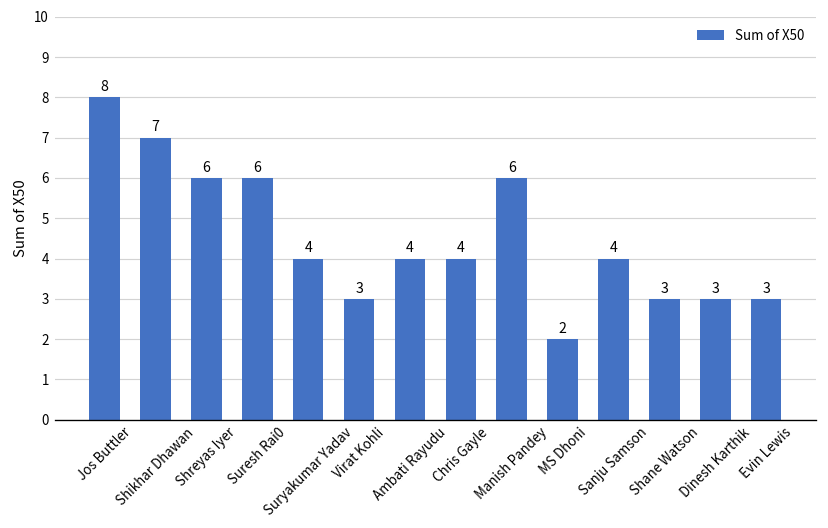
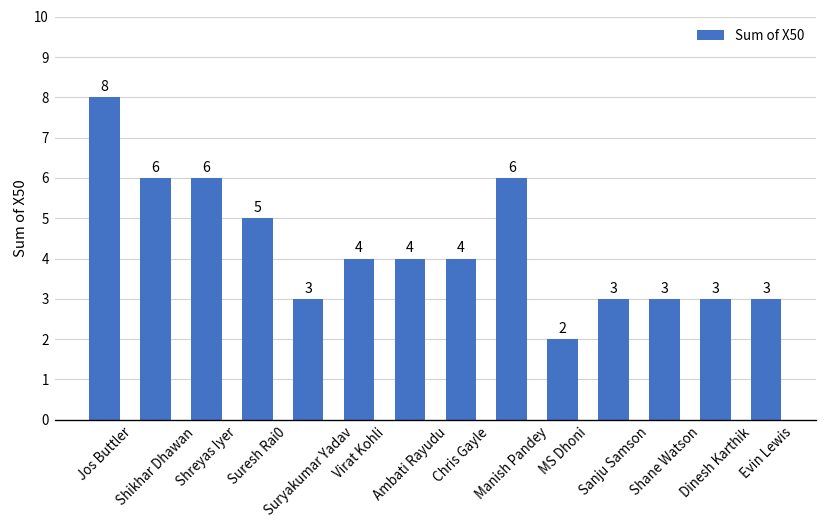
Shikhar Dhawan: 7 -> 6
Suresh Rai0: 6 -> 5
Suryakumar Yadav: 4 -> 3
Virat Kohli: 3 -> 4
Sanju Samson: 4 -> 3
